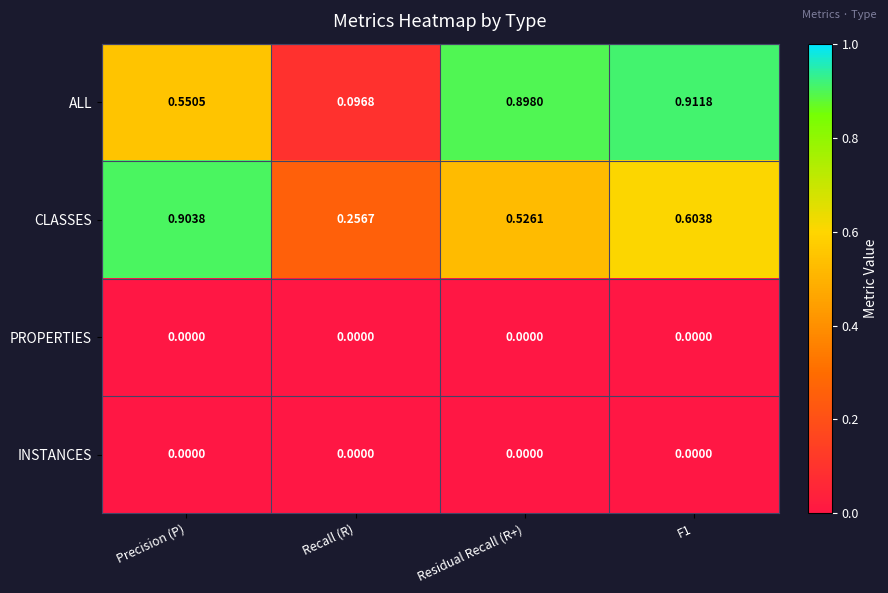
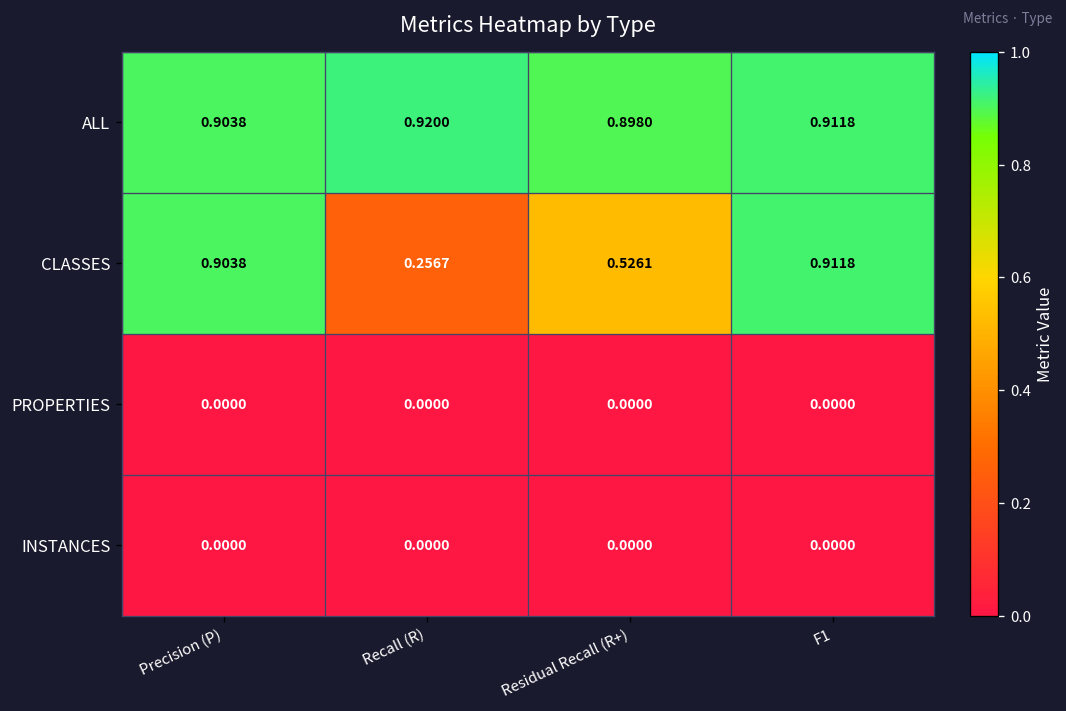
ALL, Precision (P): 0.5505 -> 0.9038
ALL, Recall (R): 0.0968 -> 0.9200
CLASSES, F1: 0.6038 -> 0.9118
